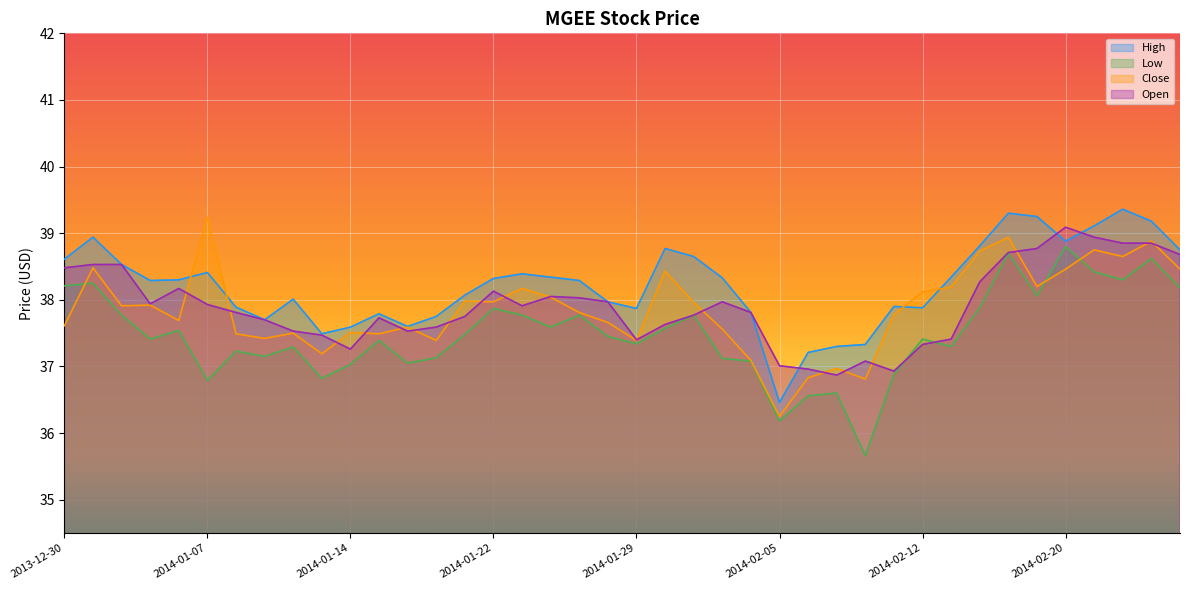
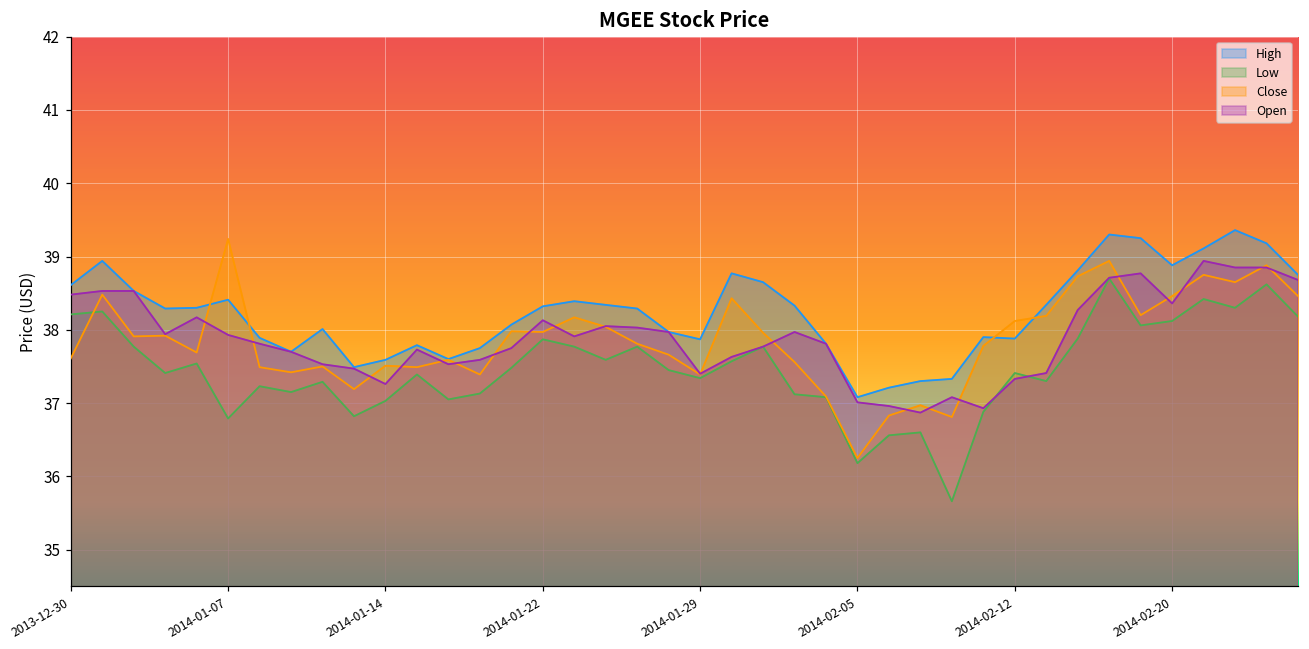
High, 2014-02-05: 36.5 -> 37.1
Low, 2014-02-20: 38.8 -> 38.1
Open, 2014-02-20: 39.1 -> 38.4
